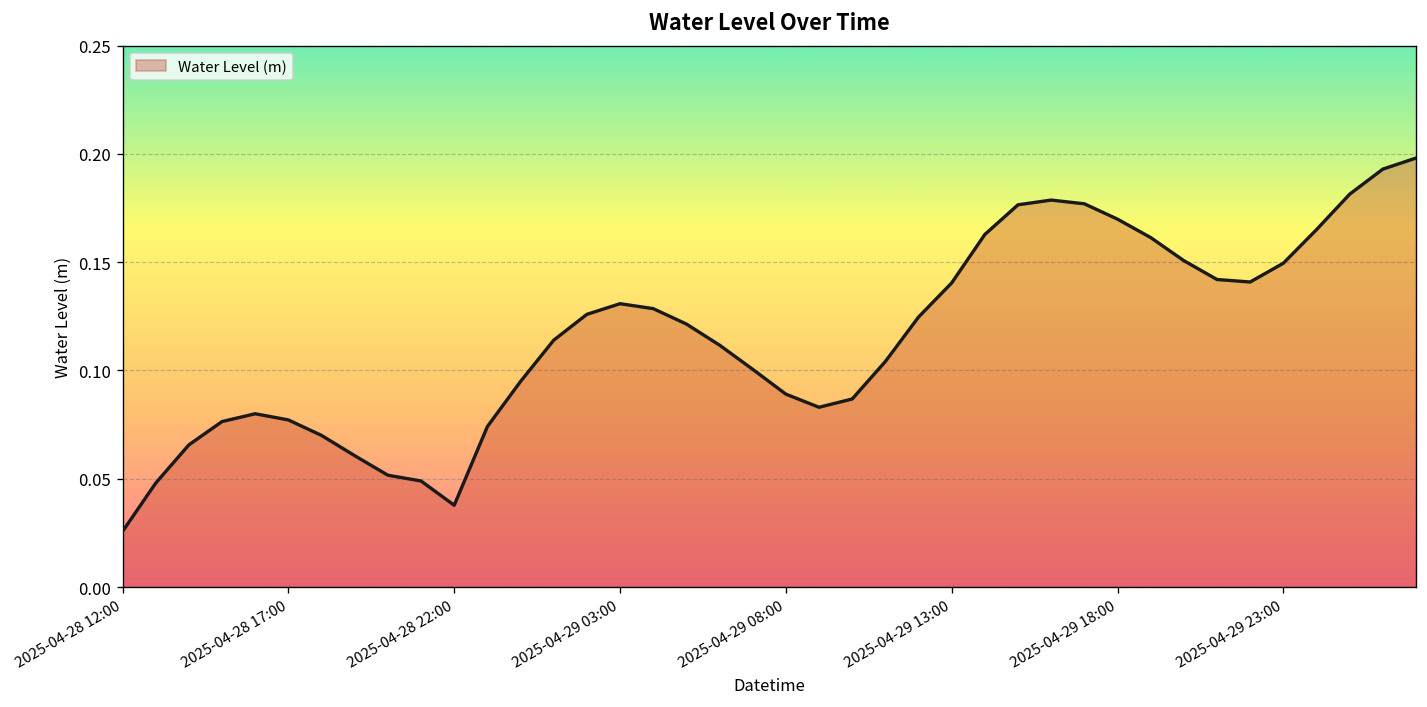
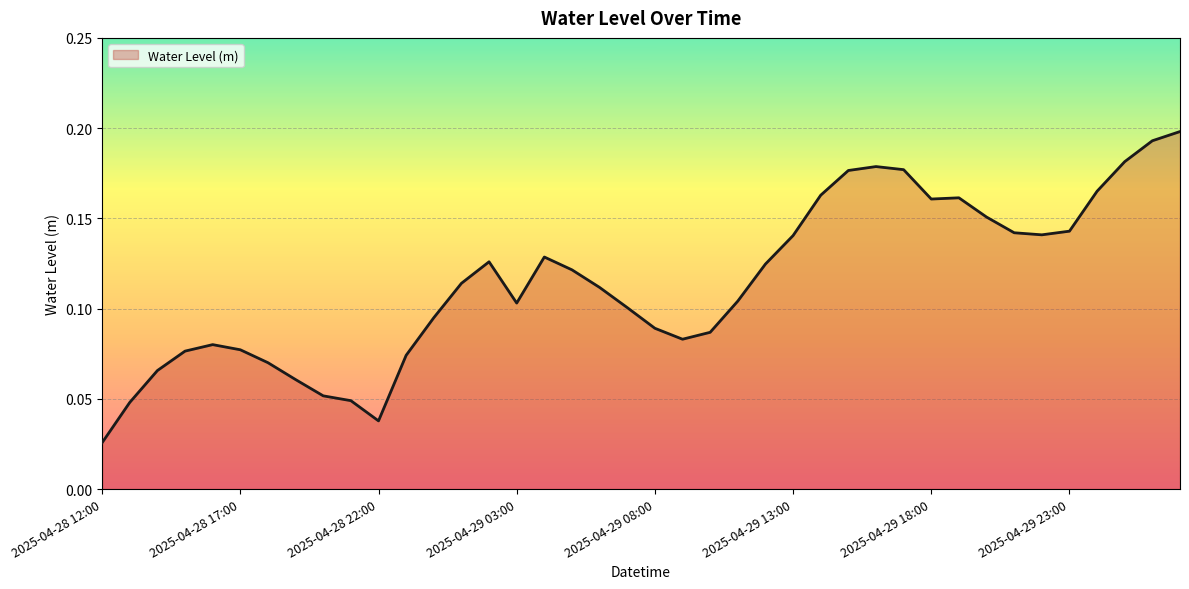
2025-04-29 03:00: 0.131 -> 0.103
2025-04-29 18:00: 0.170 -> 0.161
2025-04-29 23:00: 0.150 -> 0.143
